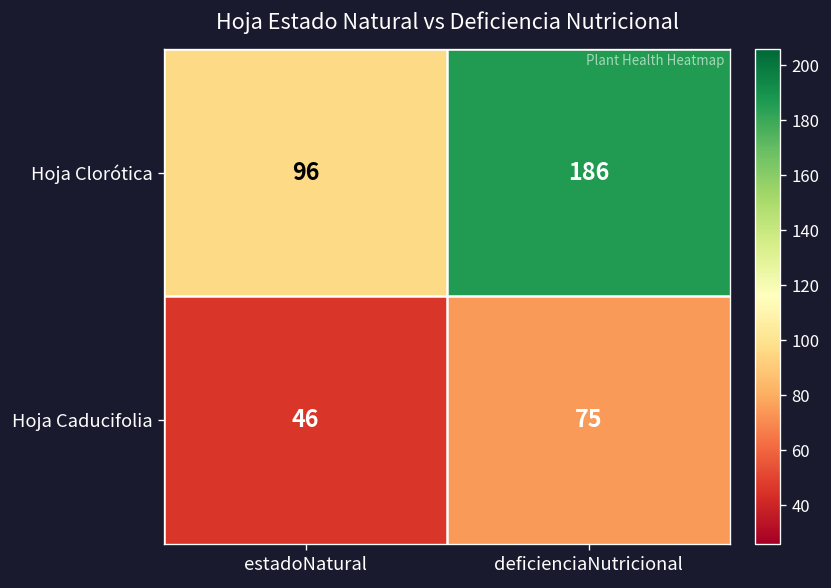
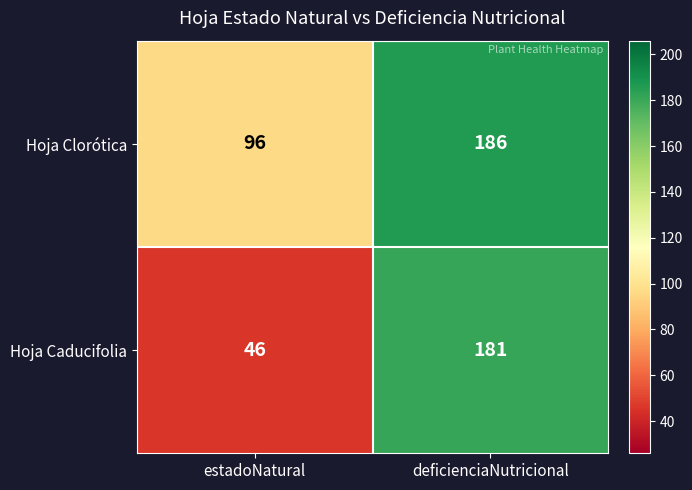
Hoja Caducifolia, deficienciaNutricional: 75 -> 181
